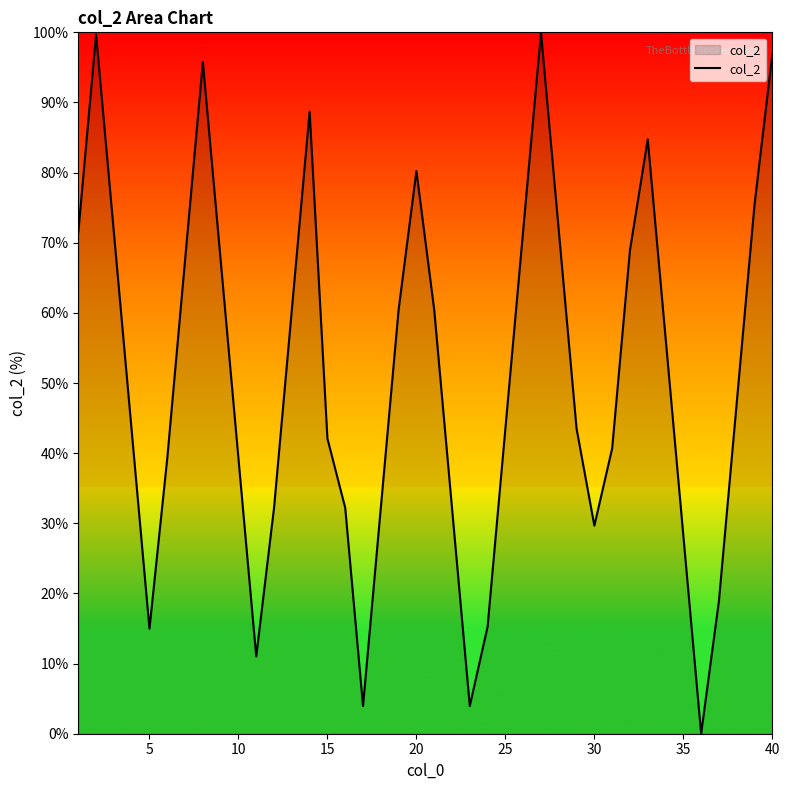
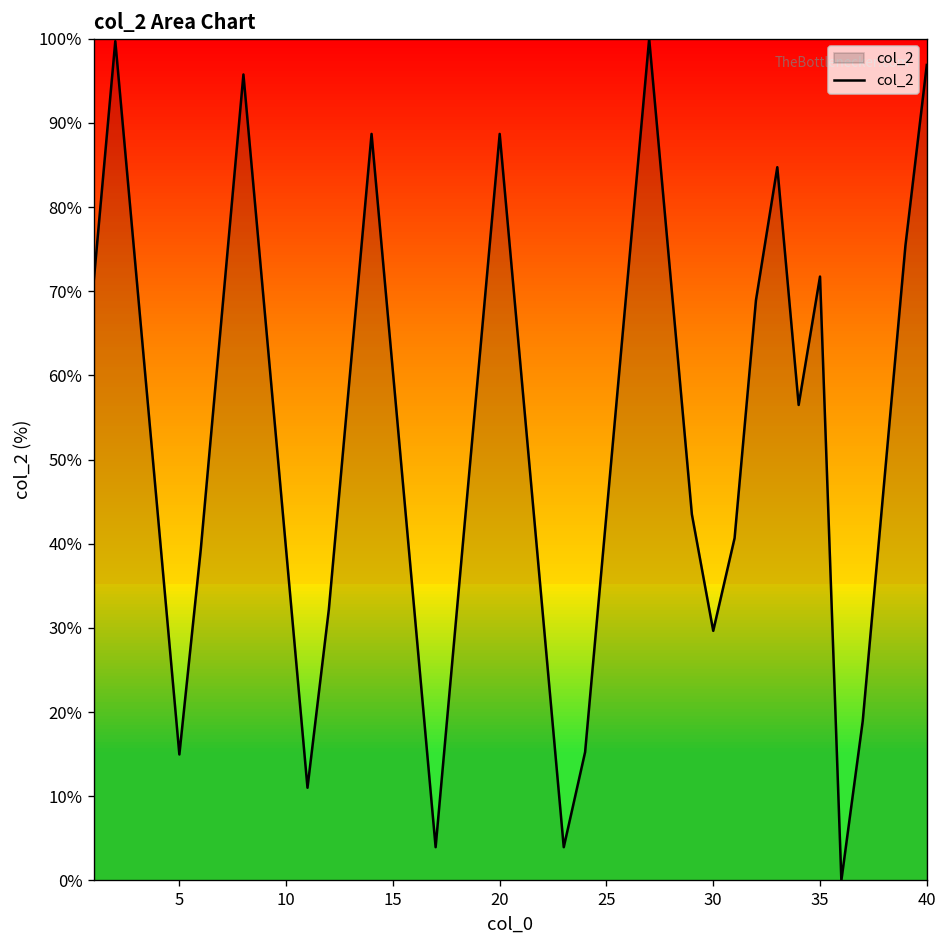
15: 42% -> 60%
20: 80% -> 89%
35: 28% -> 72%
